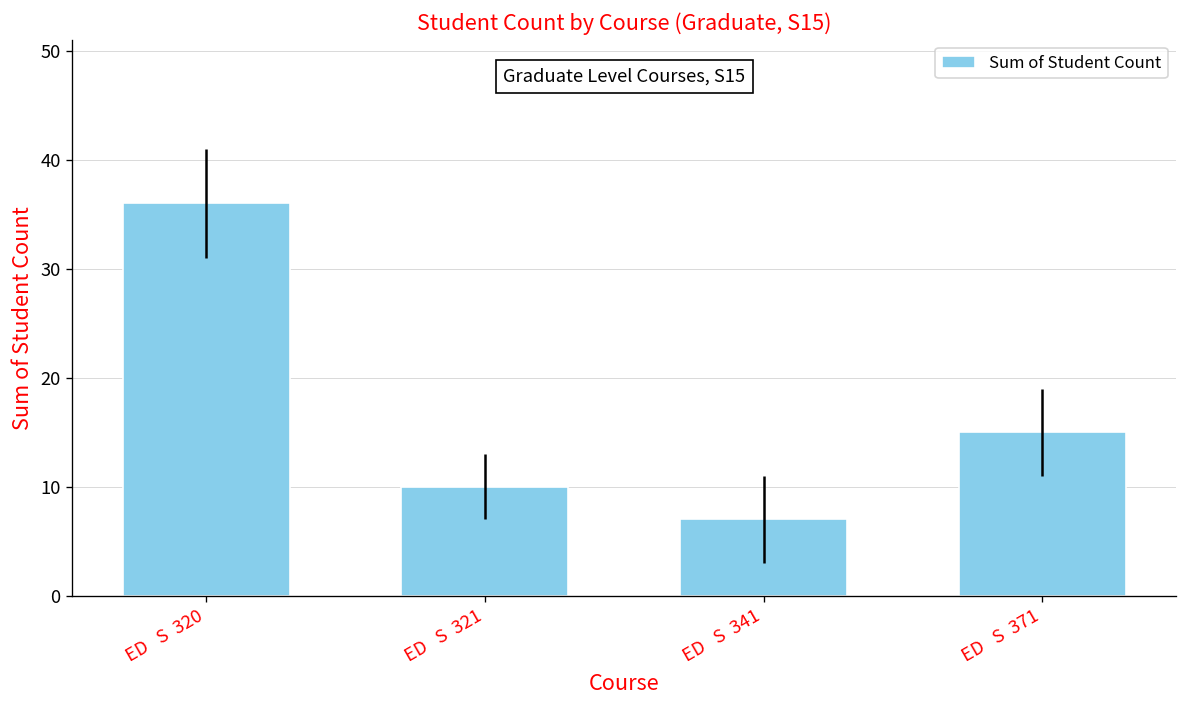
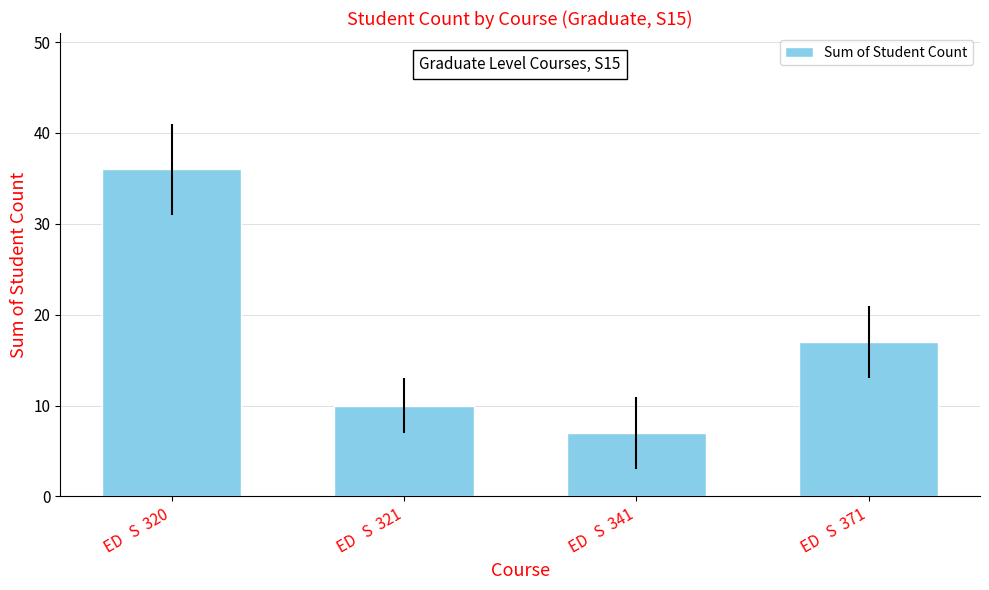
ED S 371: 15 -> 17
